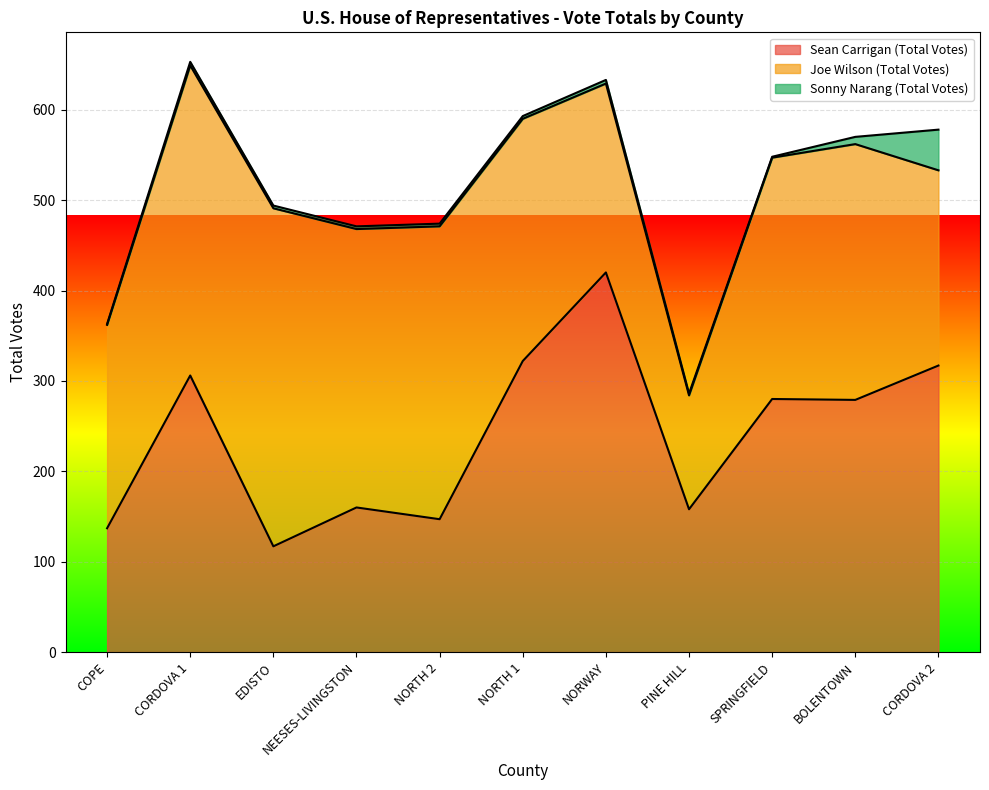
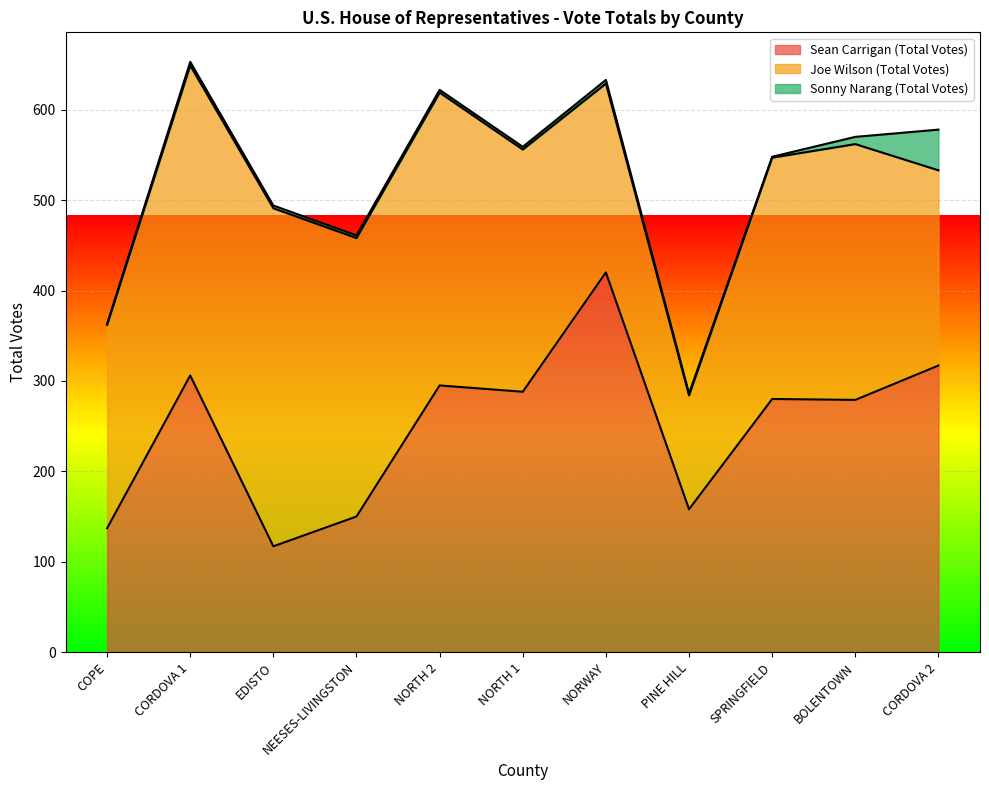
Sean Carrigan (Total Votes), NEESES-LIVINGSTON: 160 -> 150
Sean Carrigan (Total Votes), NORTH 2: 150 -> 300
Sean Carrigan (Total Votes), NORTH 1: 320 -> 290
